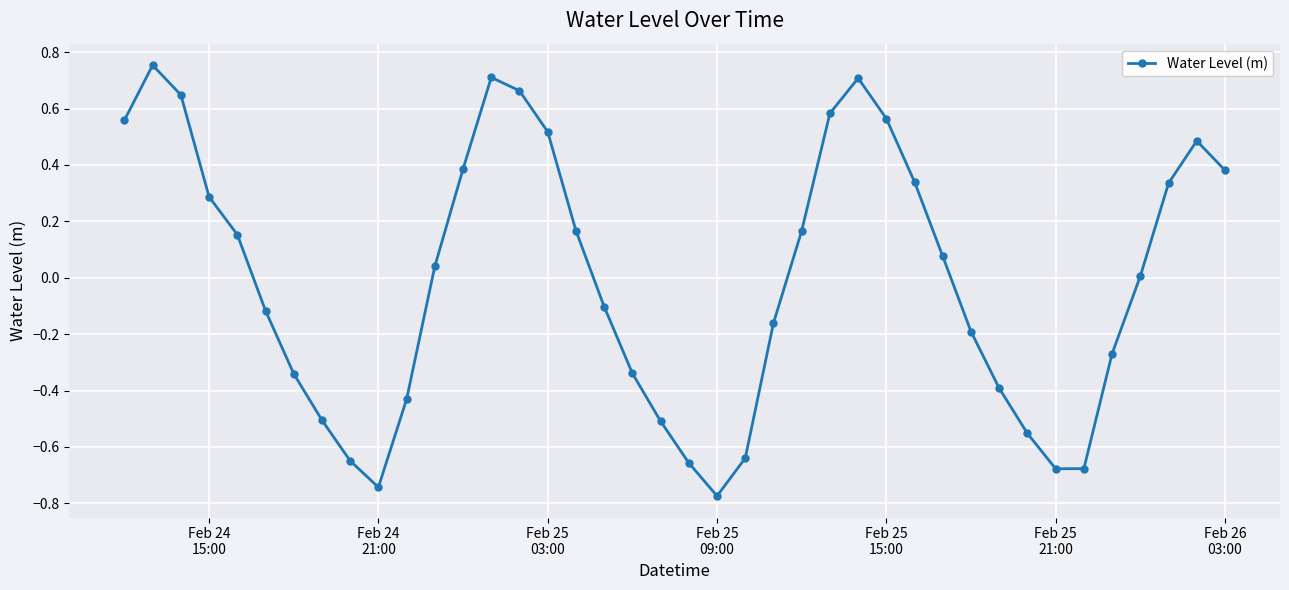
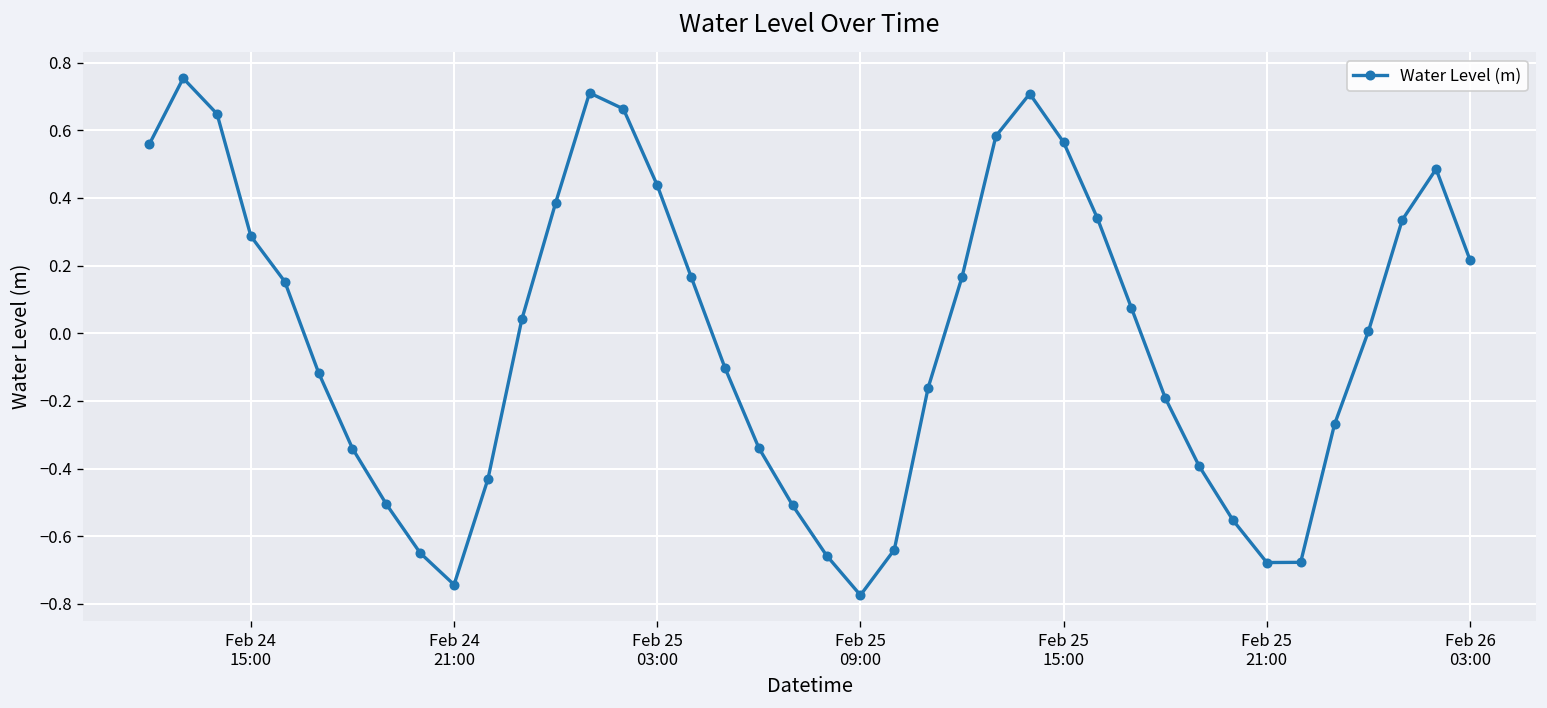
Feb 25 03:00: 0.52 -> 0.44
Feb 26 03:00: 0.38 -> 0.22
